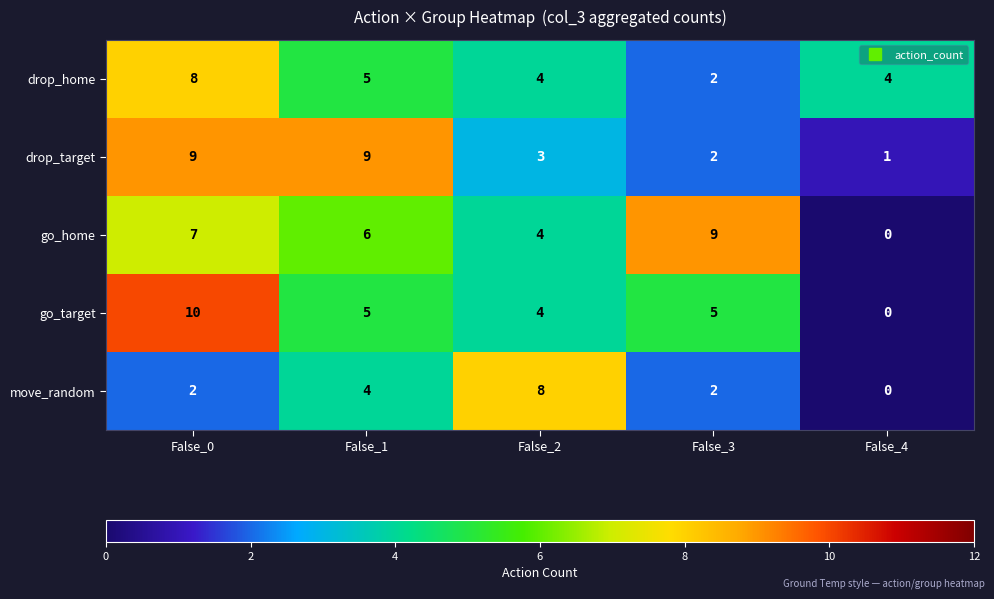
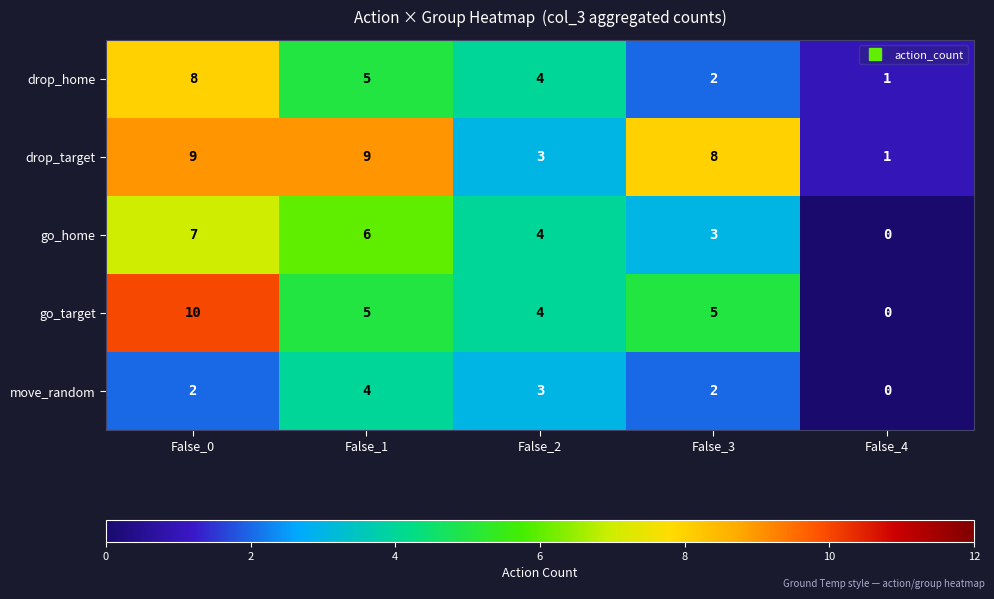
drop_home, False_4: 4 -> 1
drop_target, False_3: 2 -> 8
go_home, False_3: 9 -> 3
move_random, False_2: 8 -> 3
